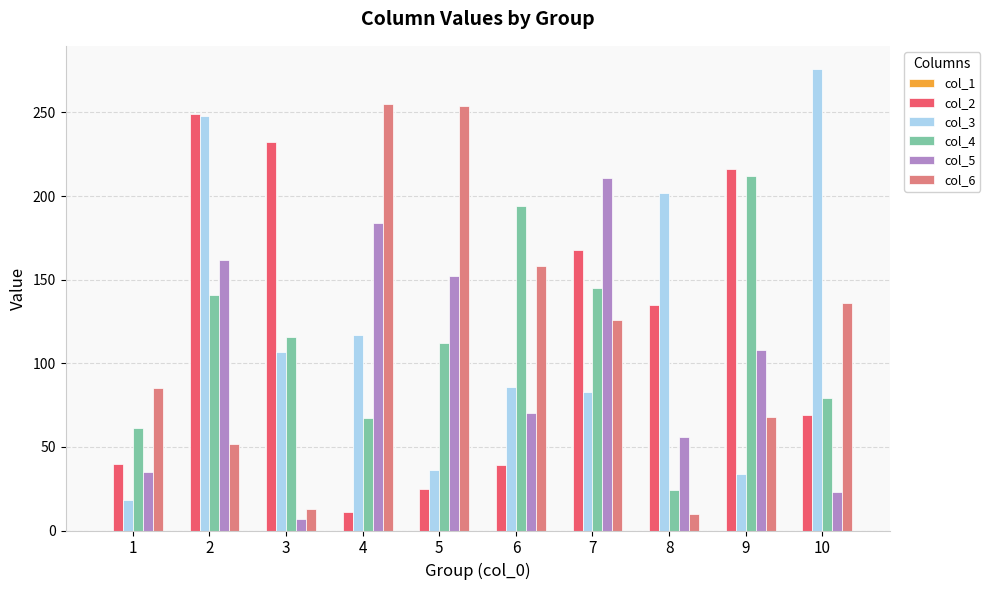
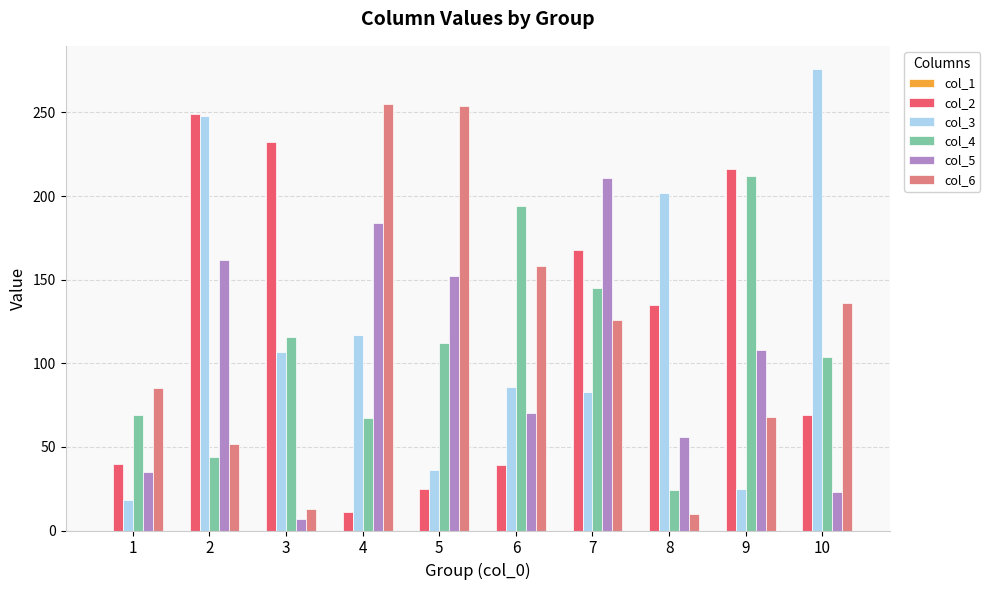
col_4, 1: 61 -> 69
col_4, 2: 141 -> 44
col_3, 9: 34 -> 25
col_4, 10: 79 -> 104
